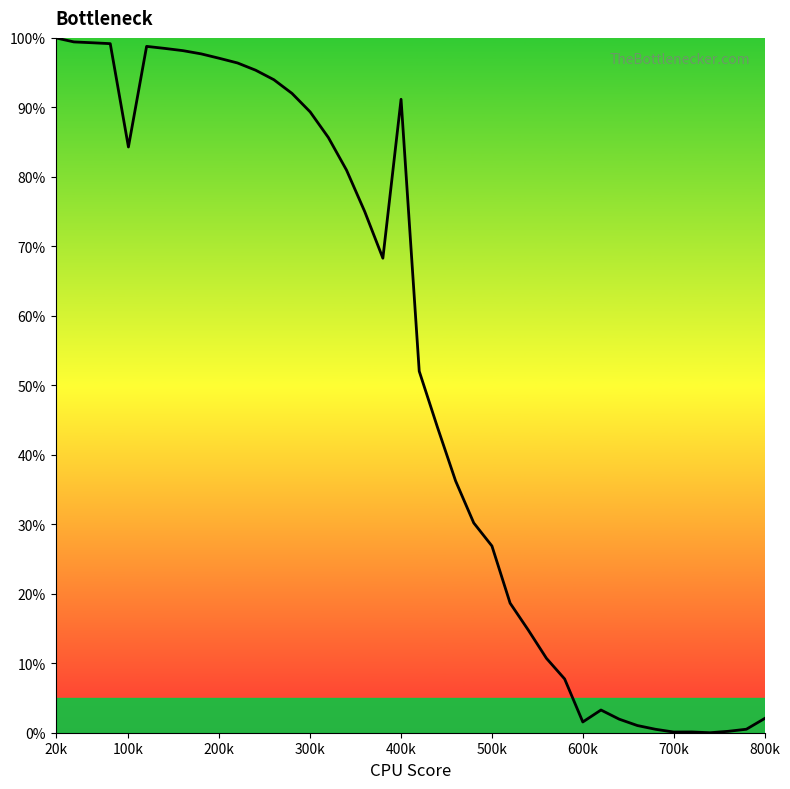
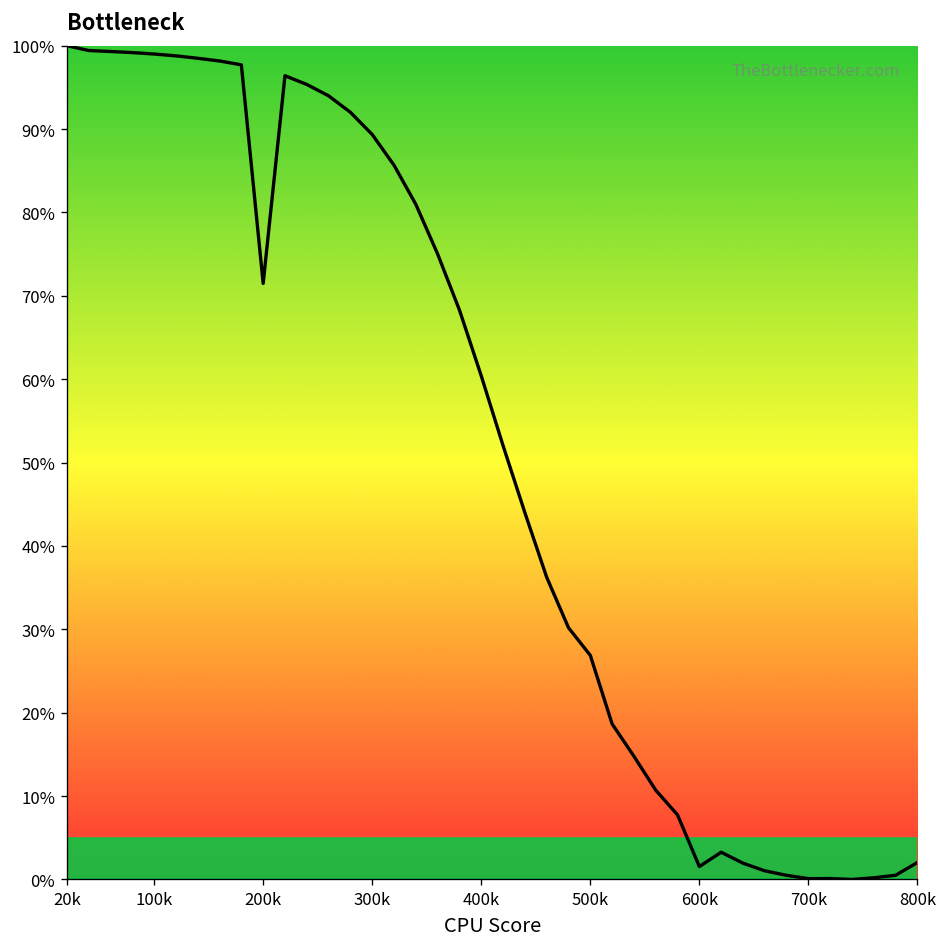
100k: 84% -> 99%
200k: 97% -> 71%
400k: 91% -> 60%
